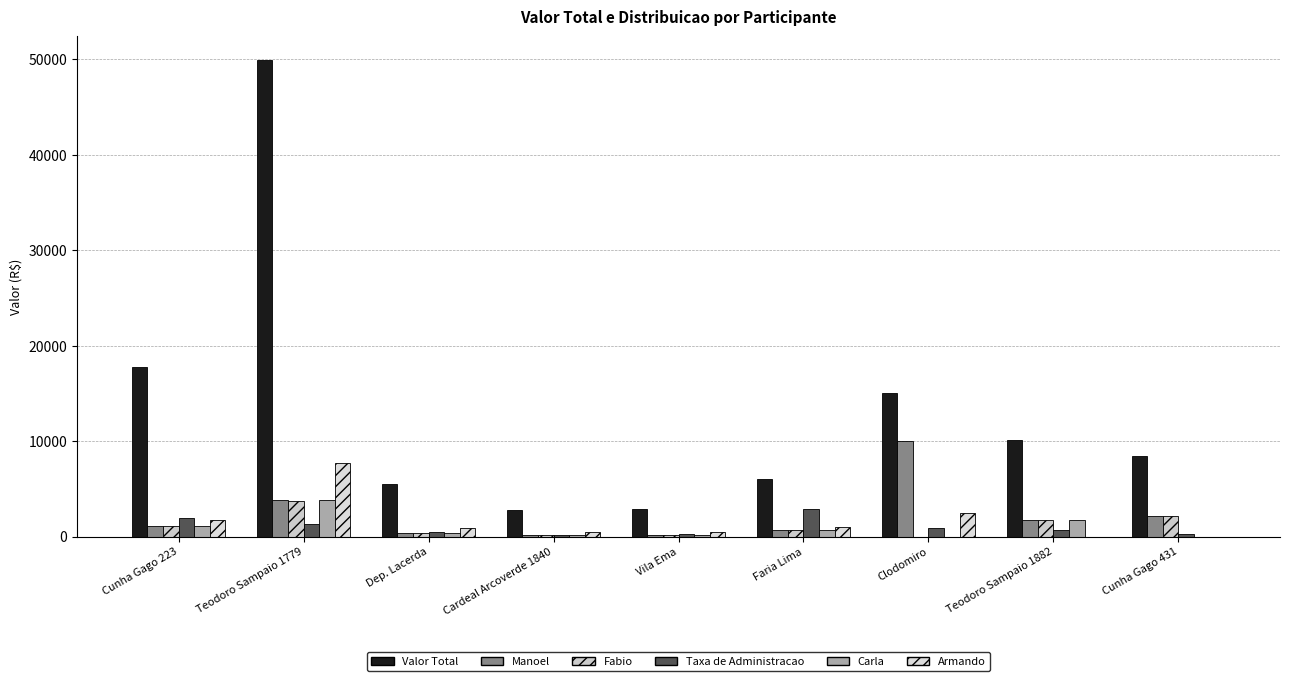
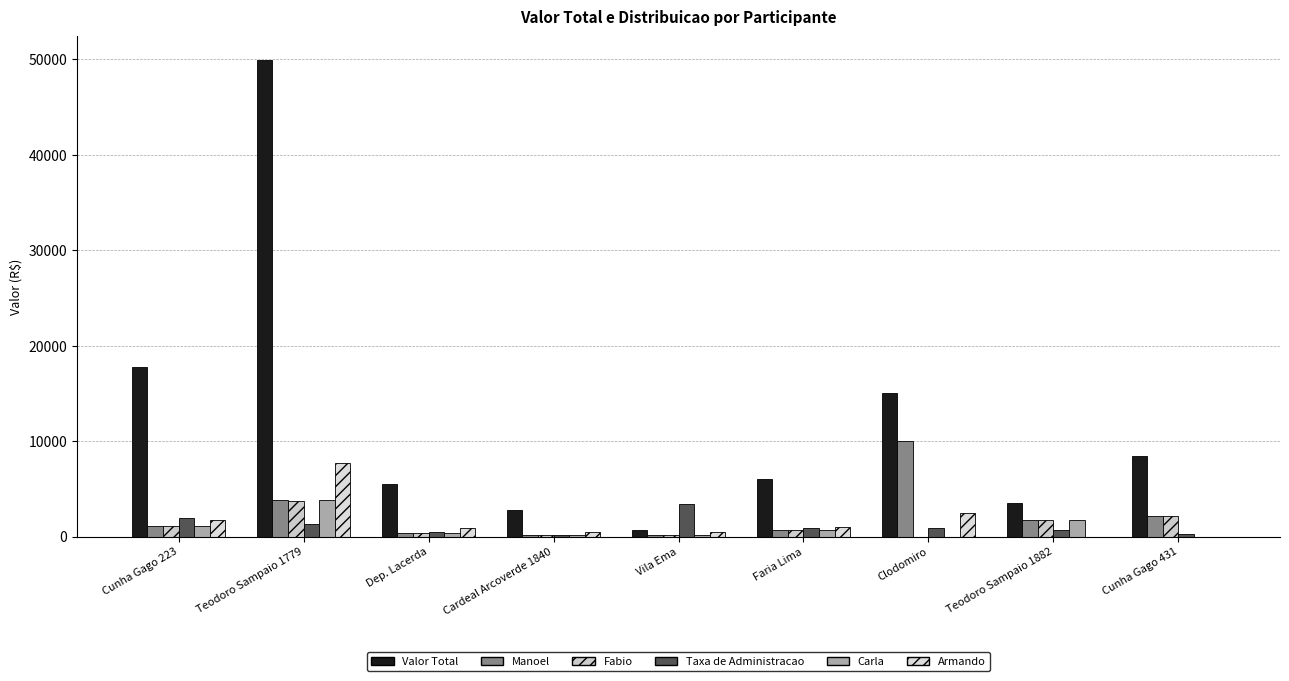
Valor Total, Vila Ema: 3000 -> 1000
Taxa de Administracao, Vila Ema: 0 -> 3000
Taxa de Administracao, Faria Lima: 3000 -> 1000
Valor Total, Teodoro Sampaio 1882: 10000 -> 3000
